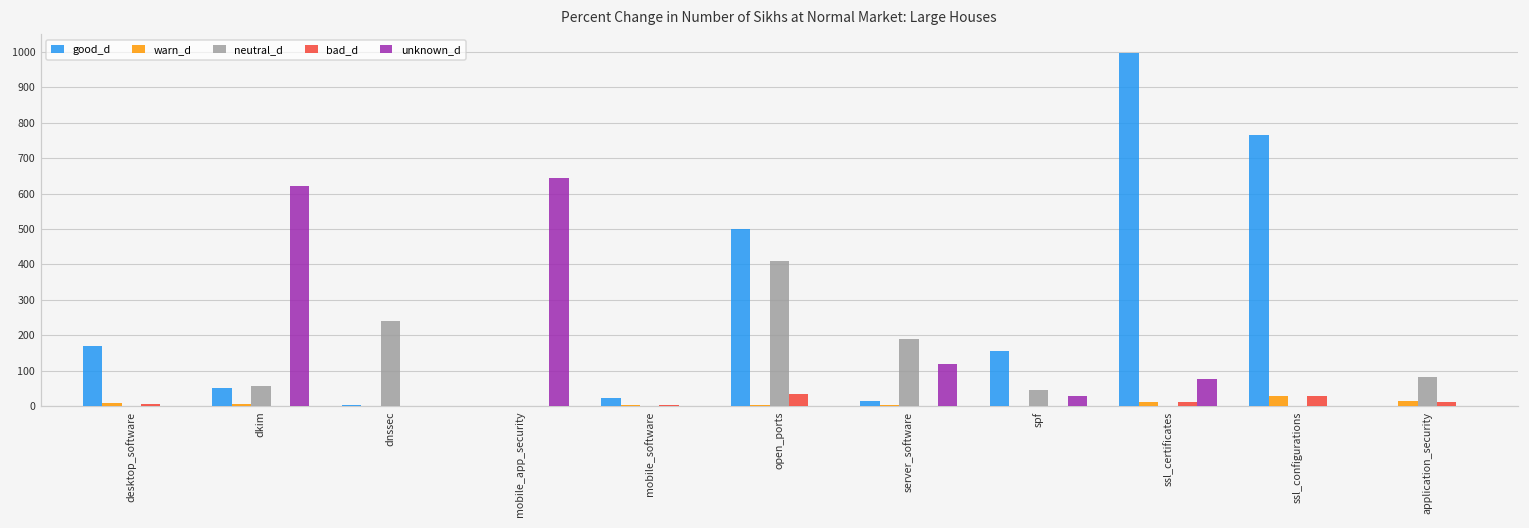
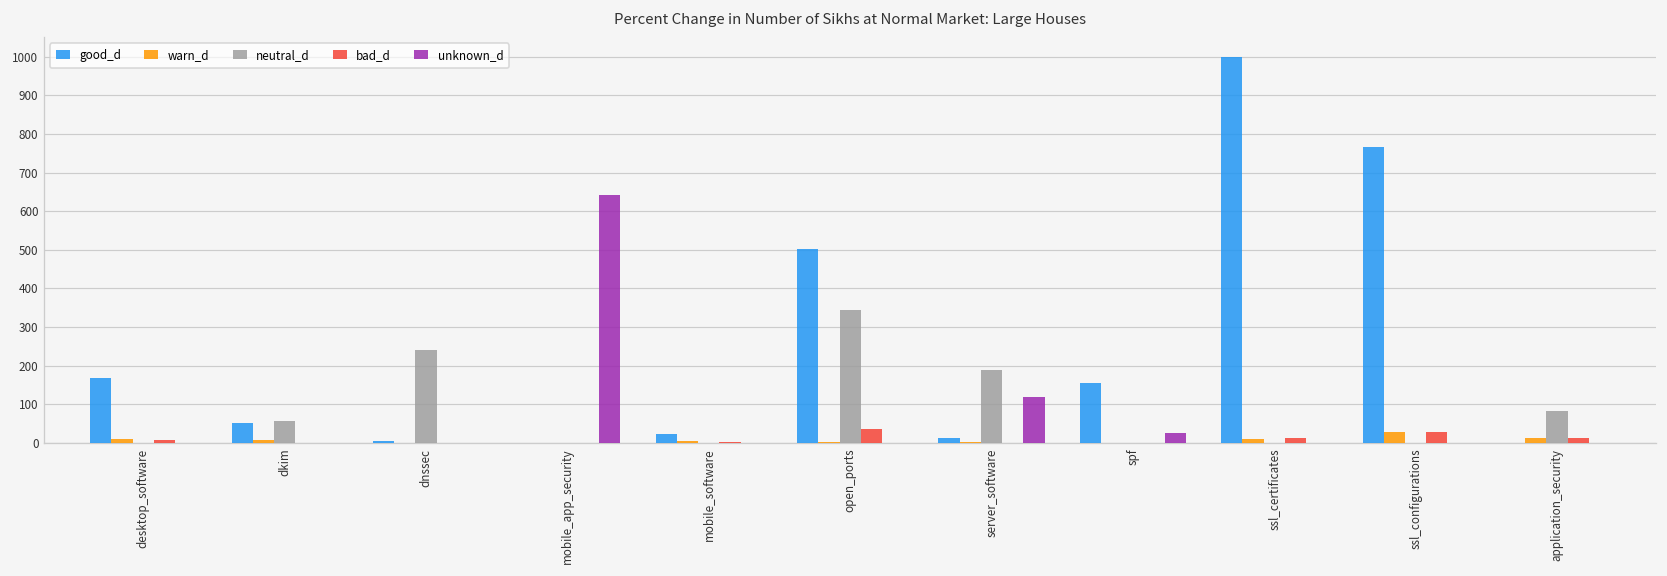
unknown_d, dkim: 620 -> 0
neutral_d, open_ports: 410 -> 340
neutral_d, spf: 50 -> 0
unknown_d, ssl_certificates: 80 -> 0
